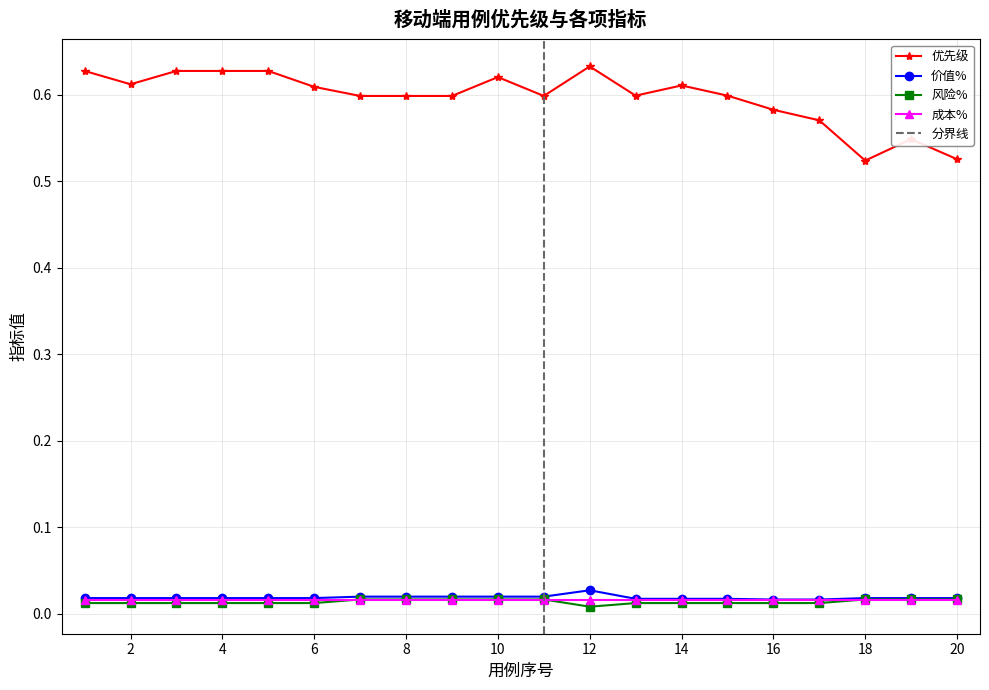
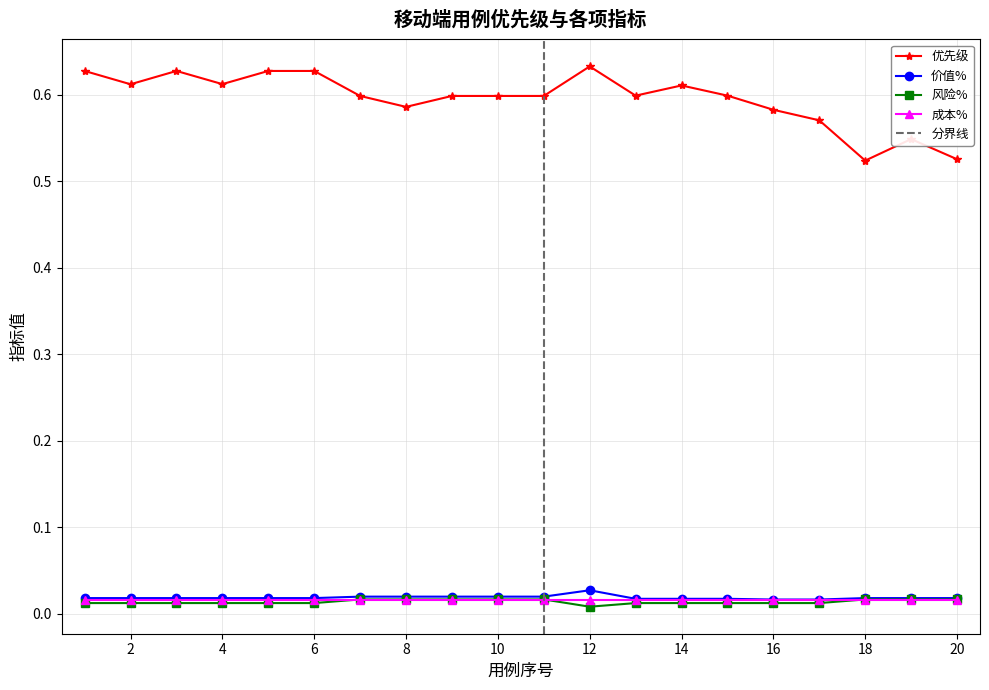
优先级, 4: 0.63 -> 0.61
优先级, 6: 0.61 -> 0.63
优先级, 8: 0.60 -> 0.59
优先级, 10: 0.62 -> 0.60
